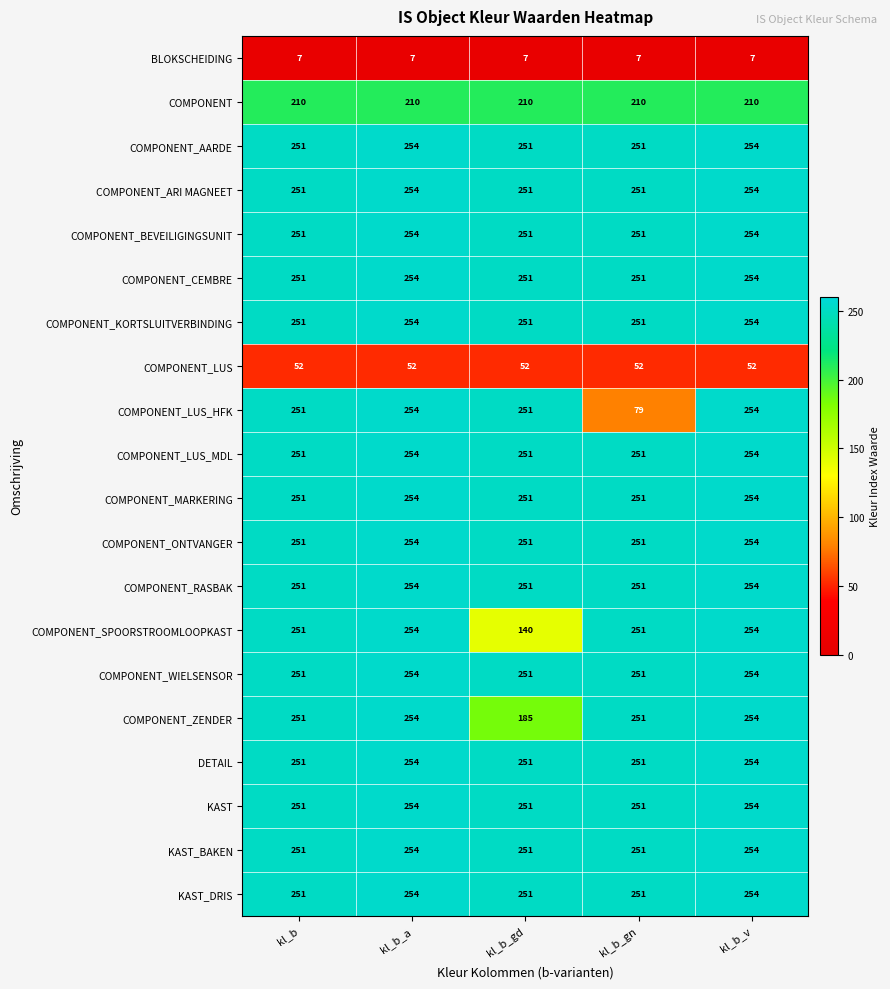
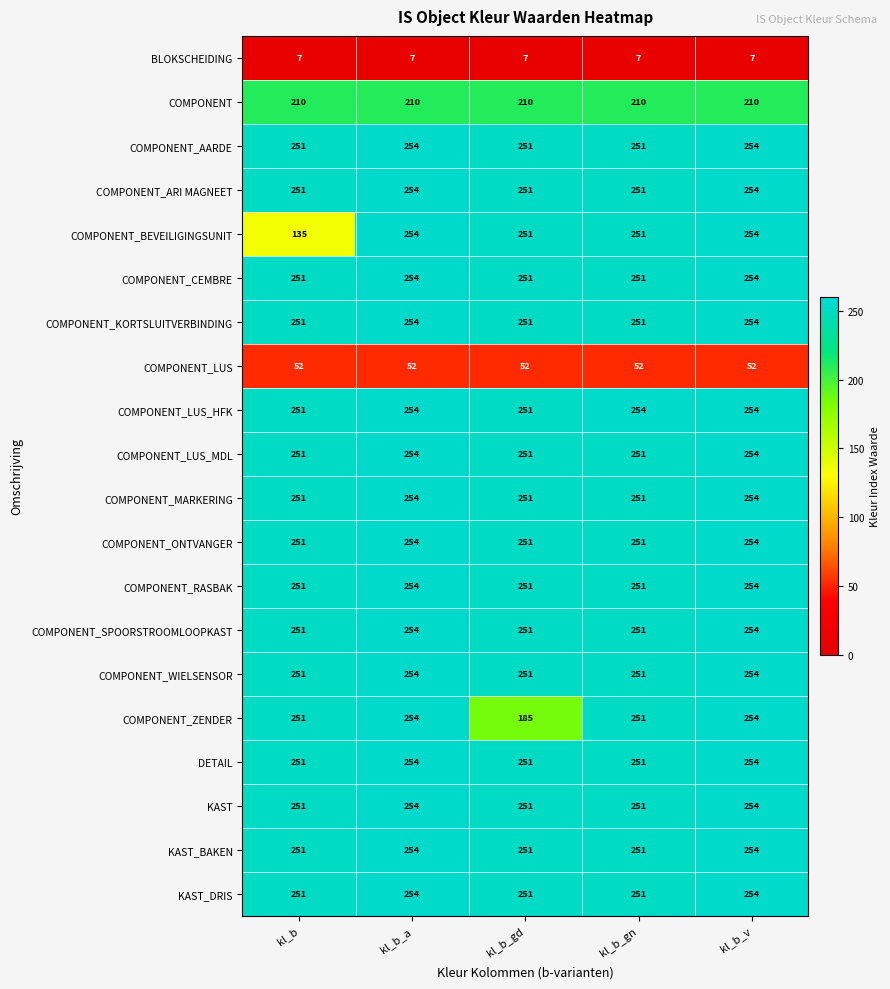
COMPONENT_BEVEILIGINGSUNIT, kl_b: 251 -> 135
COMPONENT_LUS_HFK, kl_b_gn: 79 -> 254
COMPONENT_SPOORSTROOMLOOPKAST, kl_b_gd: 140 -> 251
